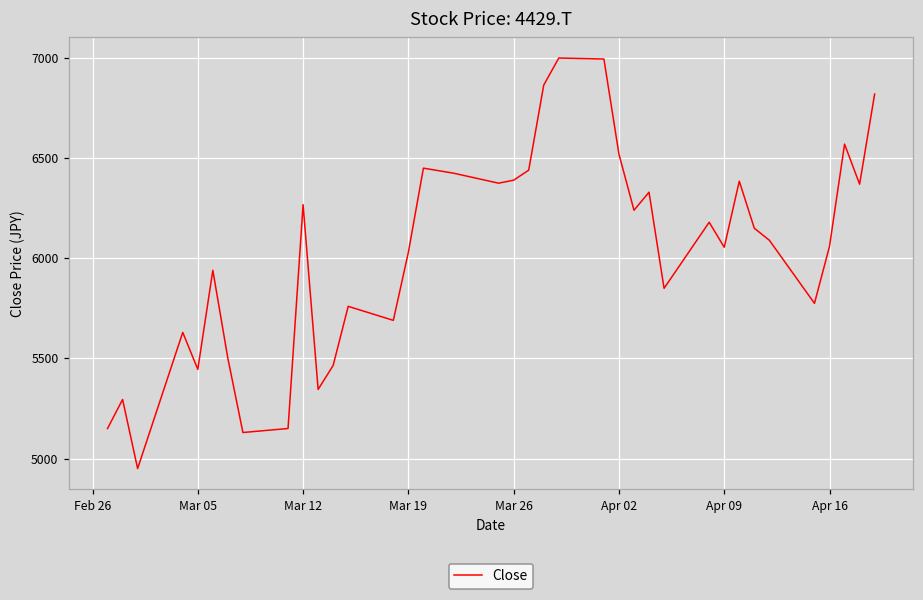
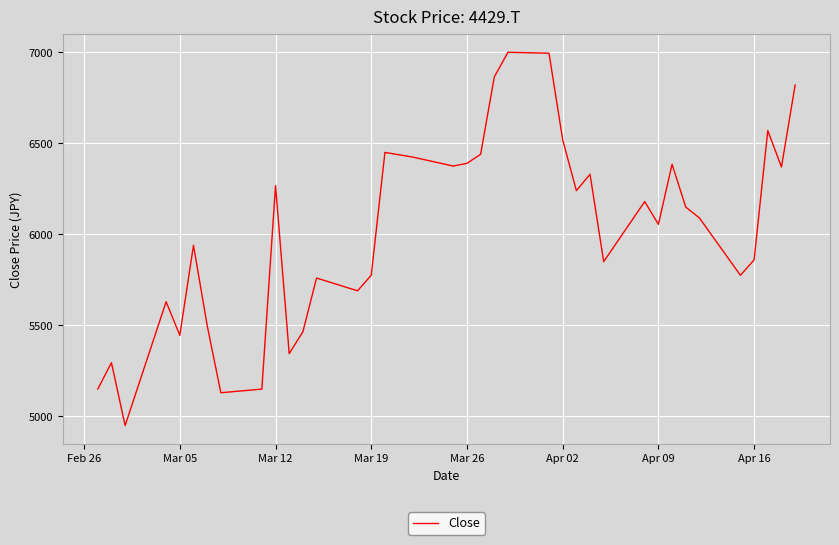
Mar 19: 6030 -> 5780
Apr 16: 6060 -> 5860
